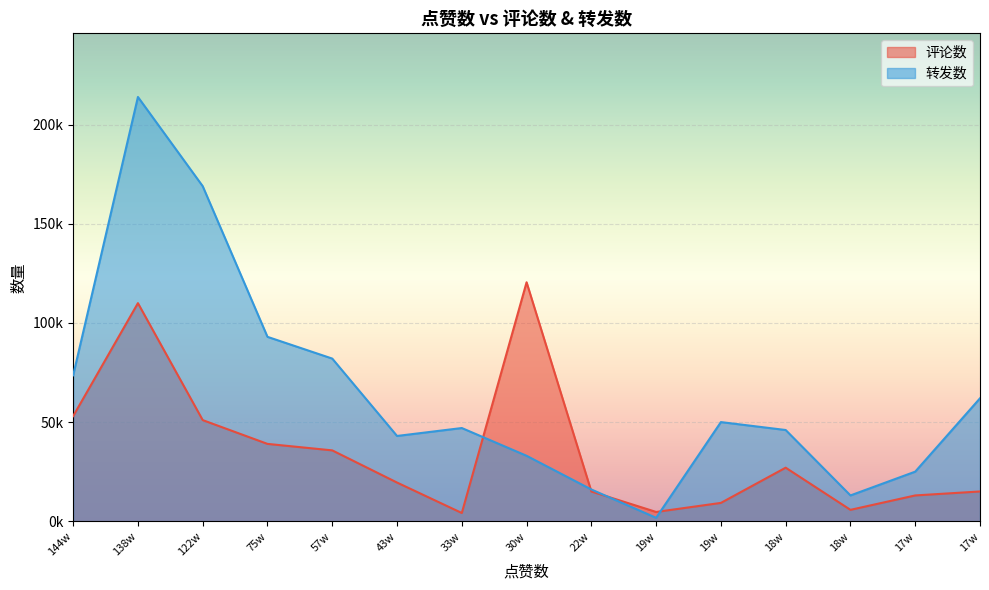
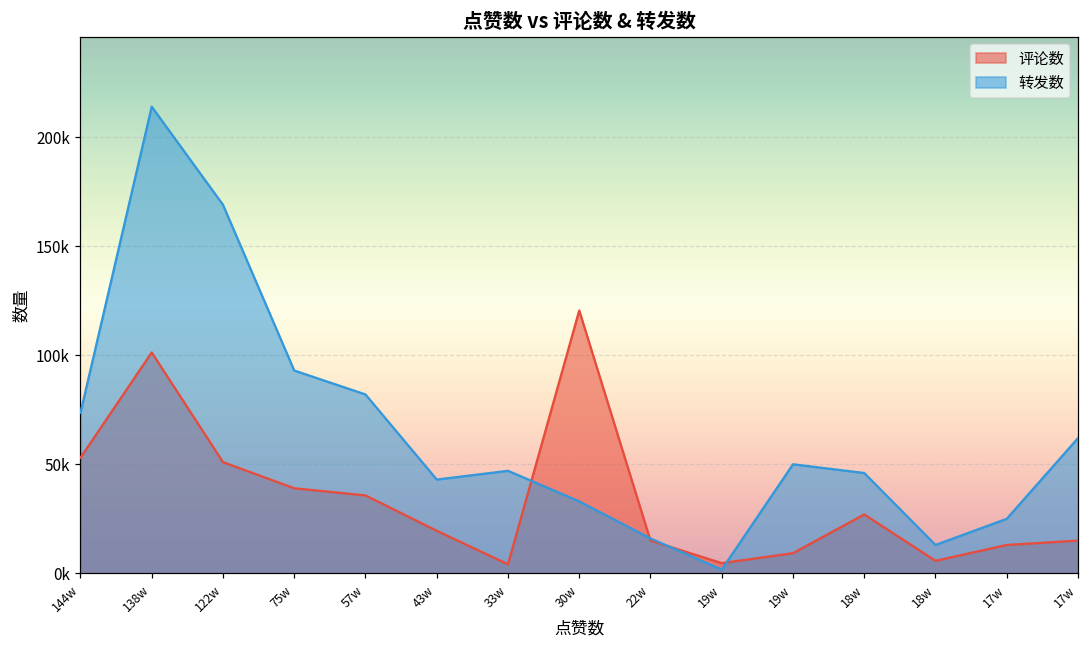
评论数, 138w: 110000 -> 101000
